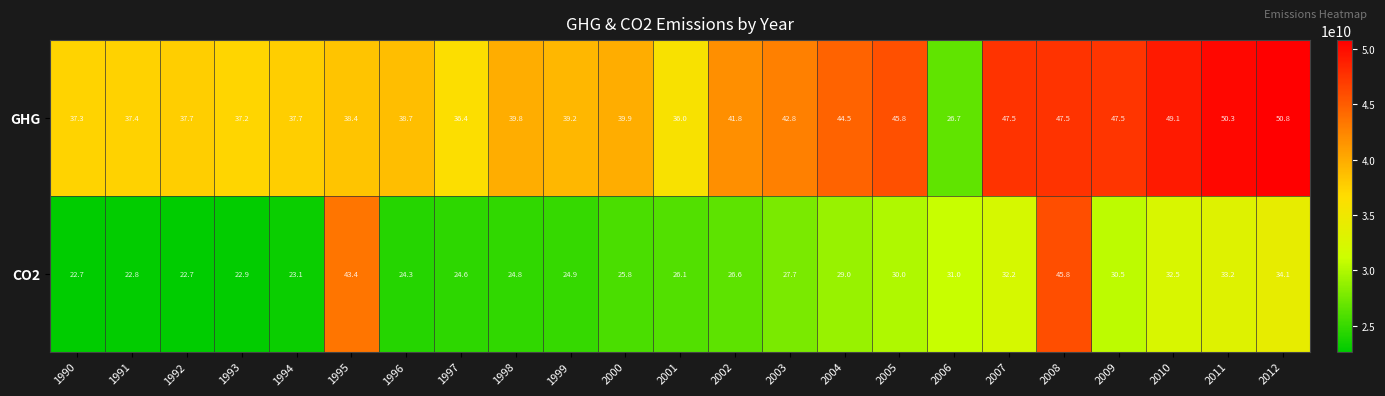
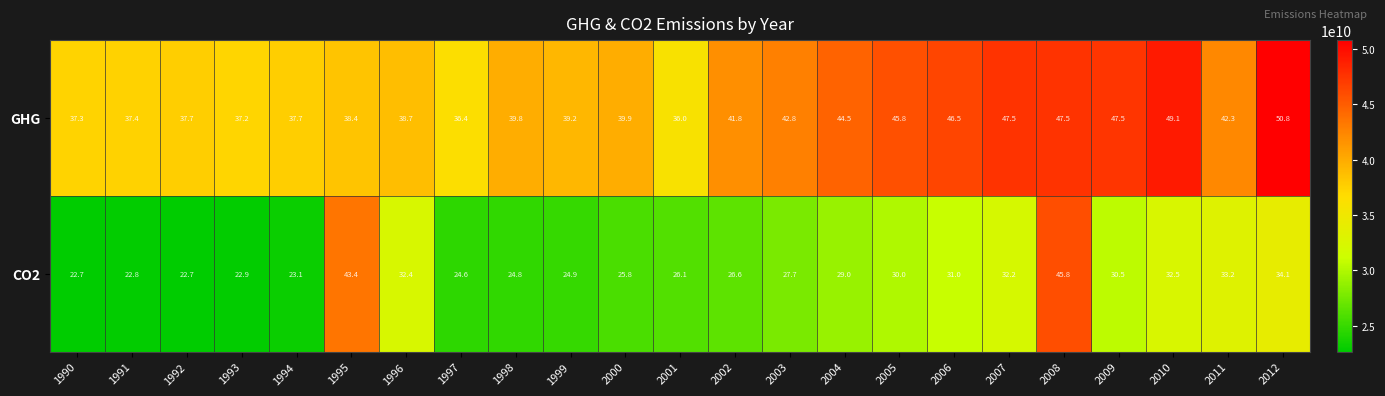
GHG, 2006: 26.7 -> 46.5
GHG, 2011: 50.3 -> 42.3
CO2, 1996: 24.3 -> 32.4
